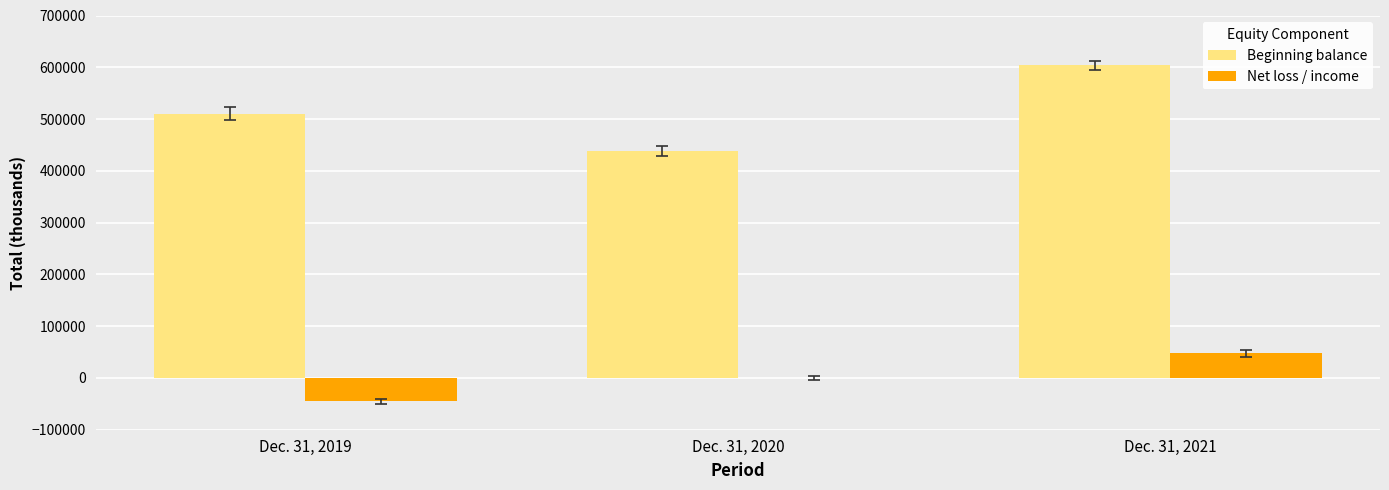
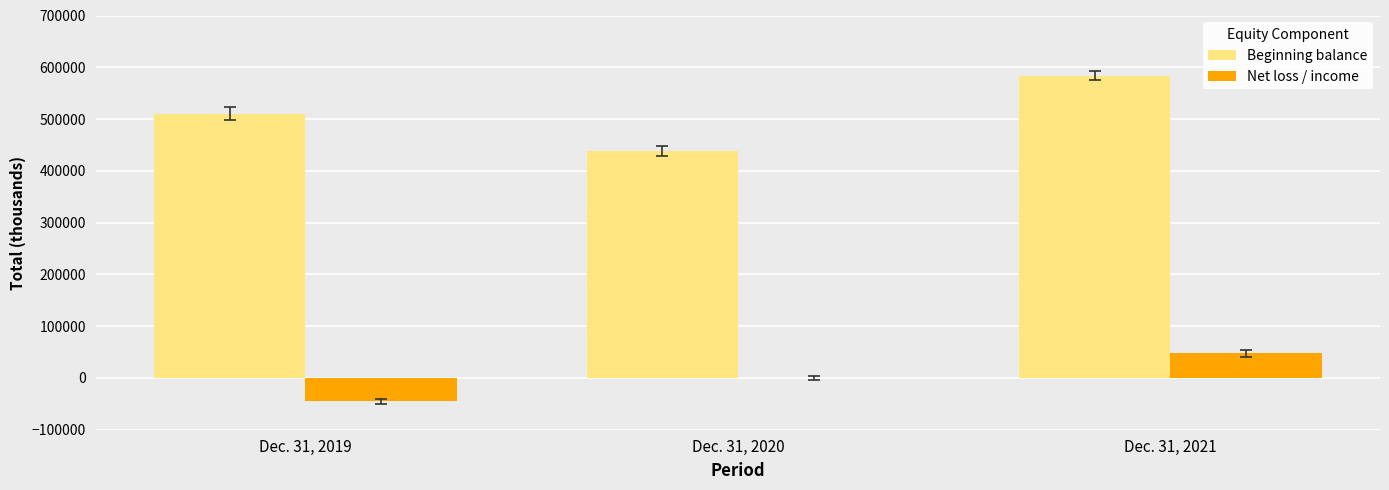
Beginning balance, Dec. 31, 2021: 600000 -> 580000
